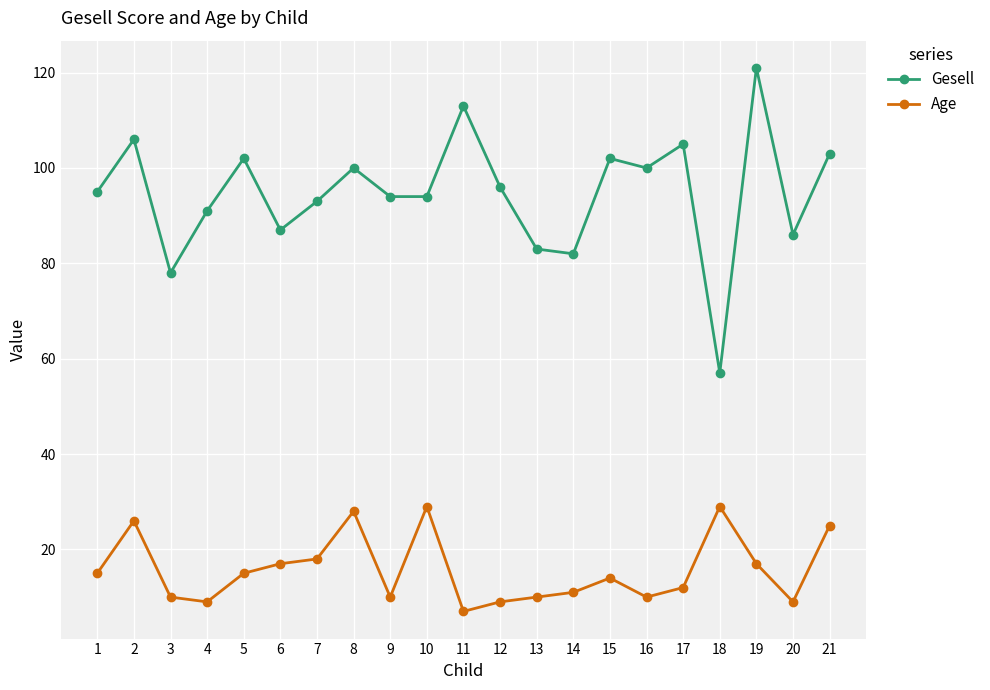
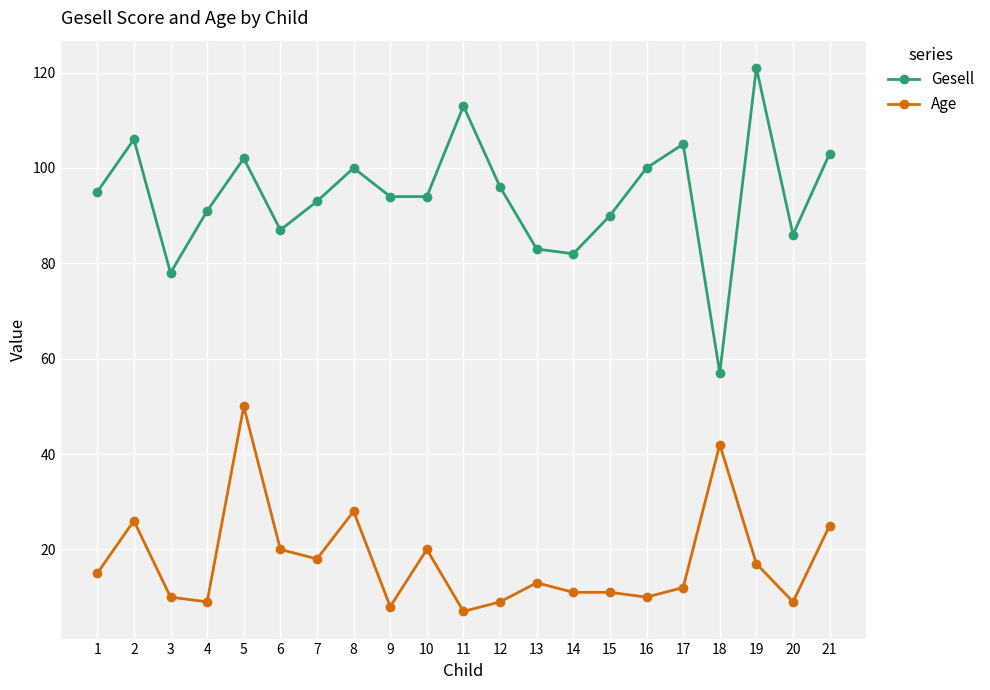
Age, 5: 15 -> 50
Age, 6: 17 -> 20
Age, 9: 10 -> 8
Age, 10: 29 -> 20
Age, 13: 10 -> 13
Gesell, 15: 102 -> 90
Age, 15: 14 -> 11
Age, 18: 29 -> 42
